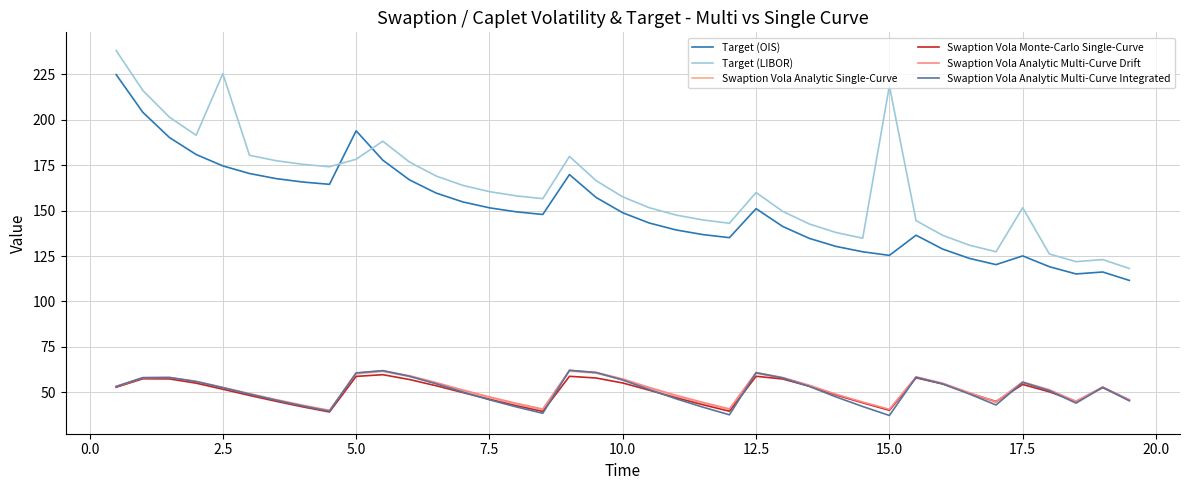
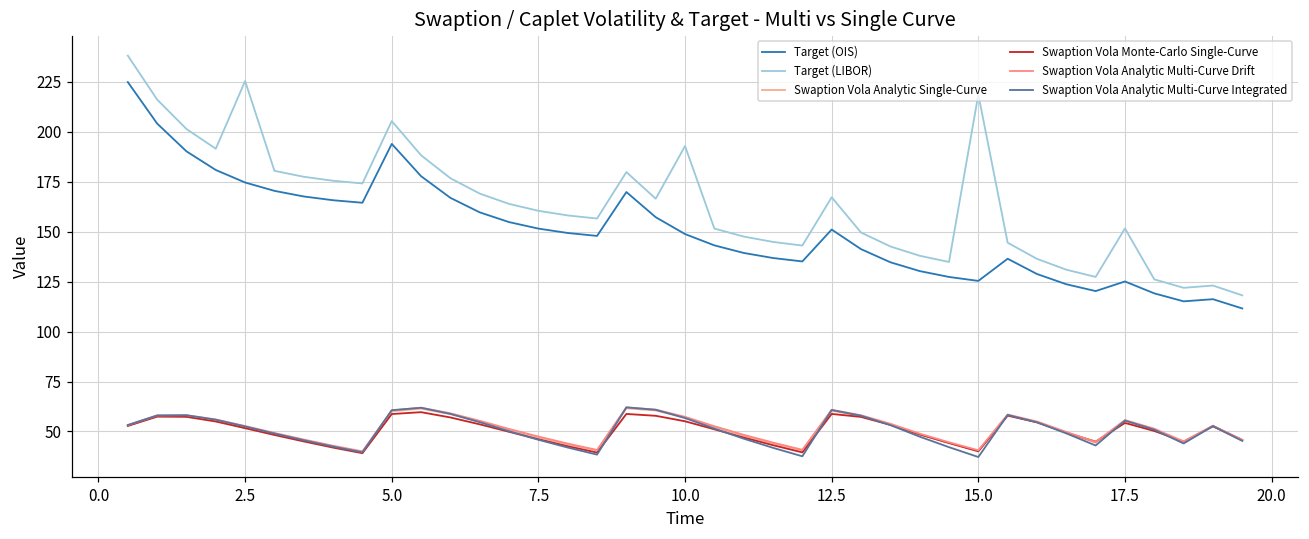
Target (LIBOR), 5.0: 178 -> 205
Target (LIBOR), 10.0: 158 -> 193
Target (LIBOR), 12.5: 160 -> 167
